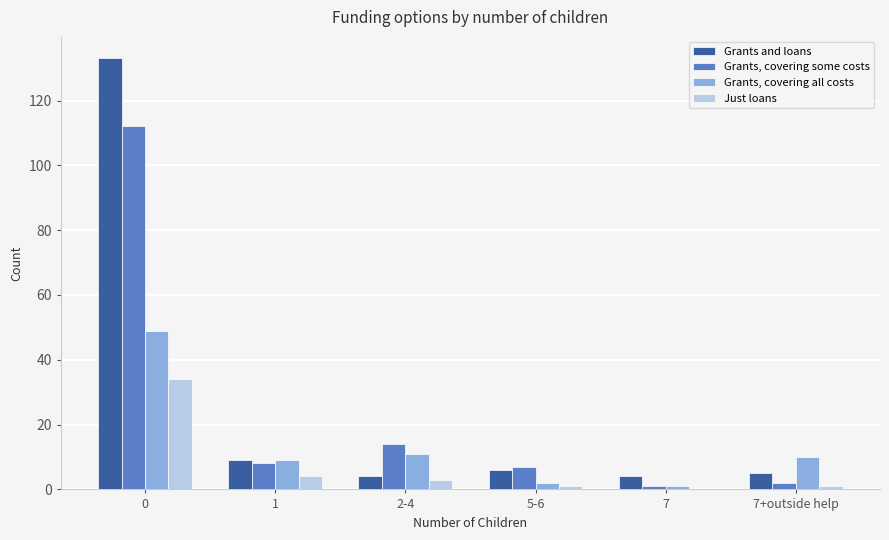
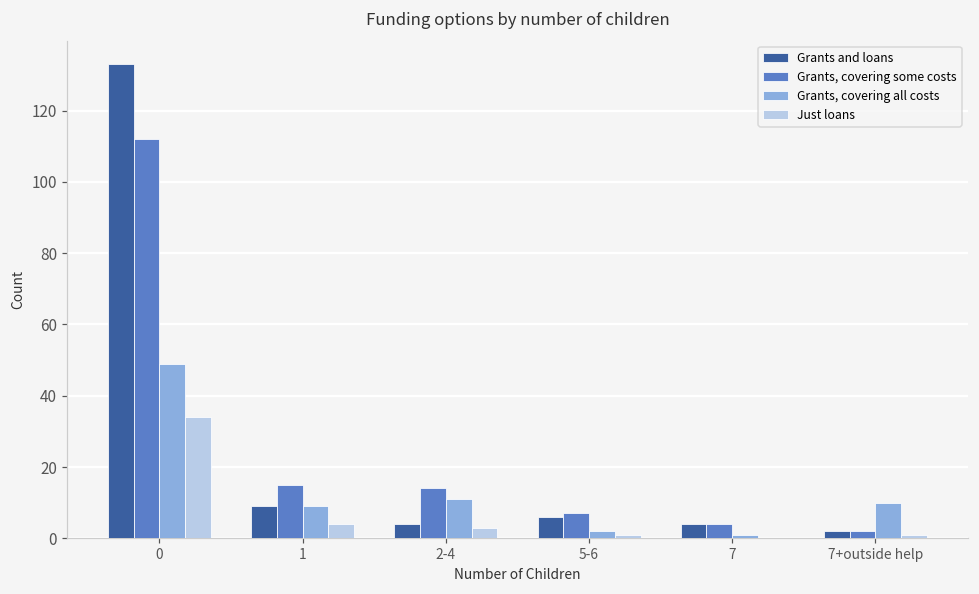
Grants, covering some costs, 1: 8 -> 15
Grants, covering some costs, 7: 1 -> 4
Grants and loans, 7+outside help: 5 -> 2
